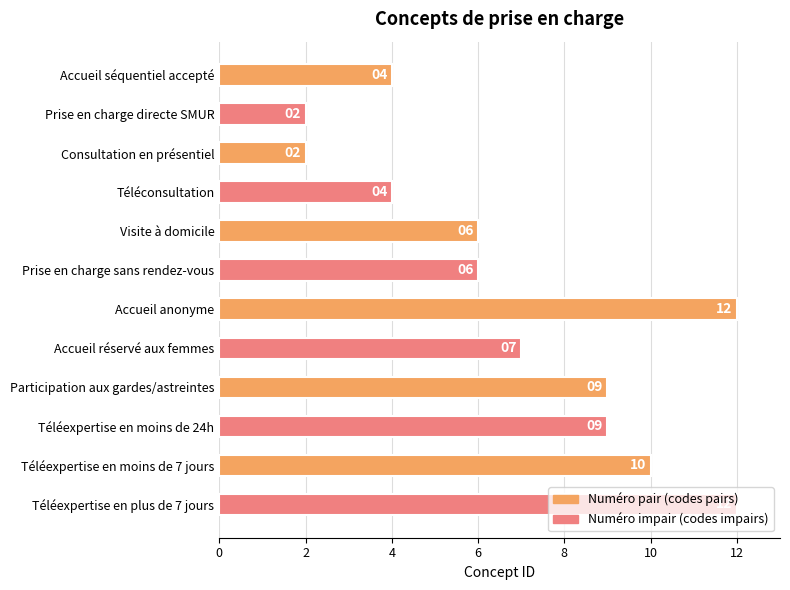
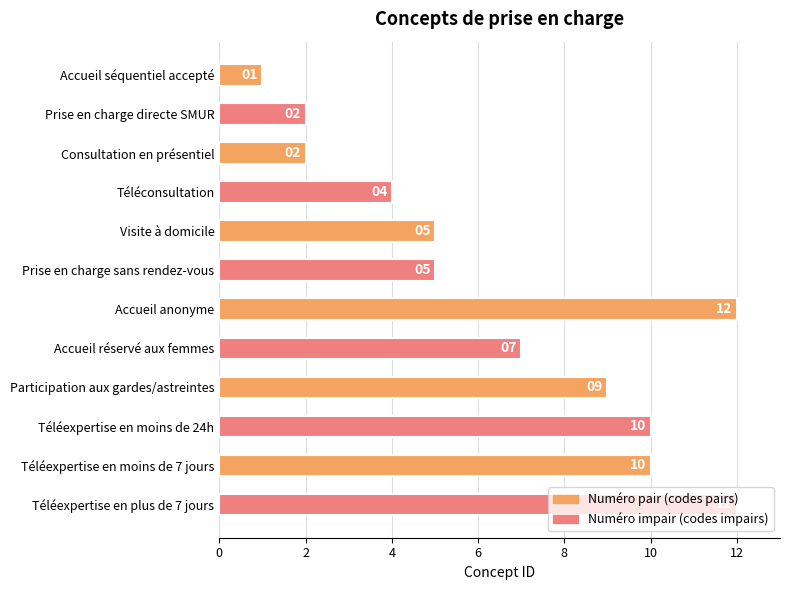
Accueil séquentiel accepté: 04 -> 01
Visite à domicile: 06 -> 05
Prise en charge sans rendez-vous: 06 -> 05
Téléexpertise en moins de 24h: 09 -> 10
